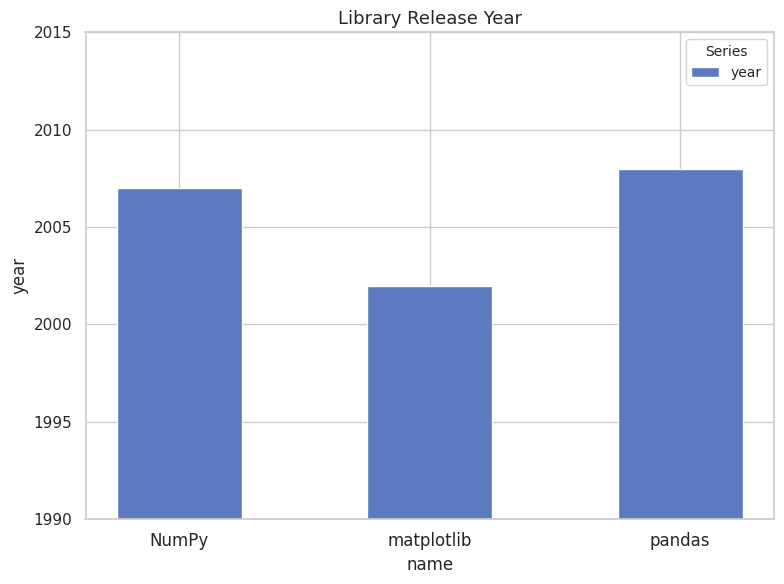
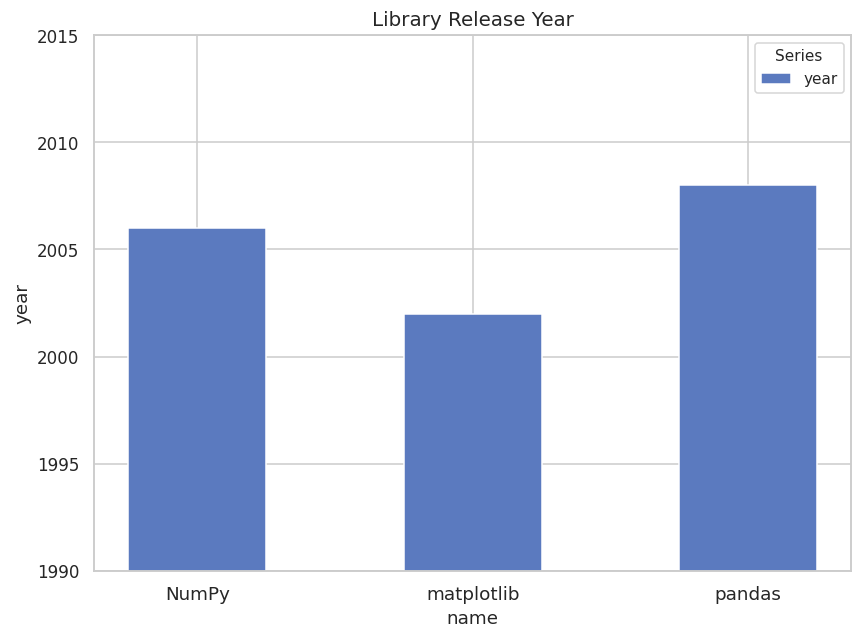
NumPy: 2007 -> 2006
